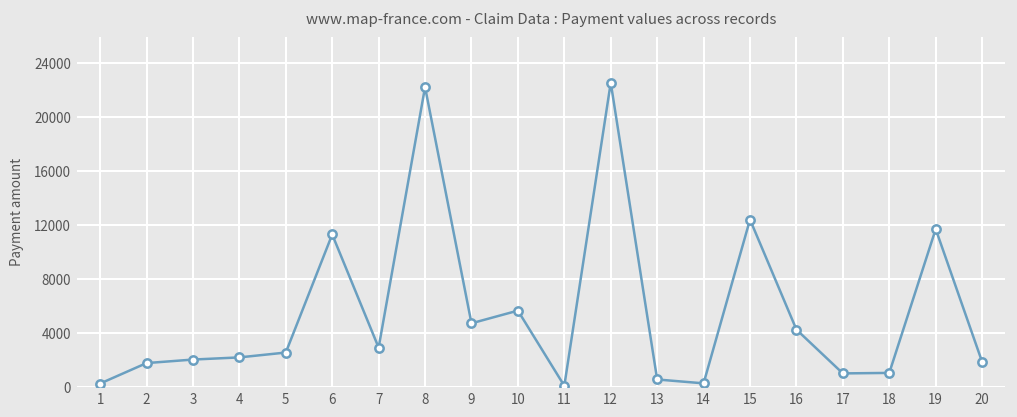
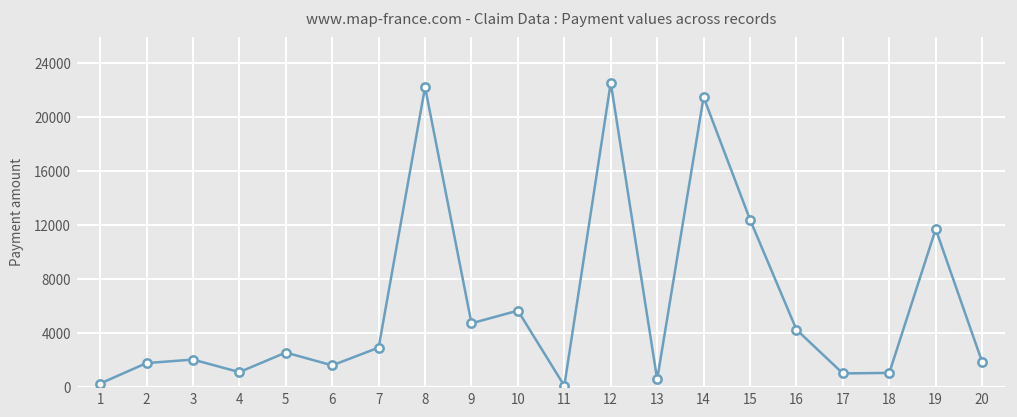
4: 2200 -> 1100
6: 11300 -> 1600
14: 300 -> 21500
